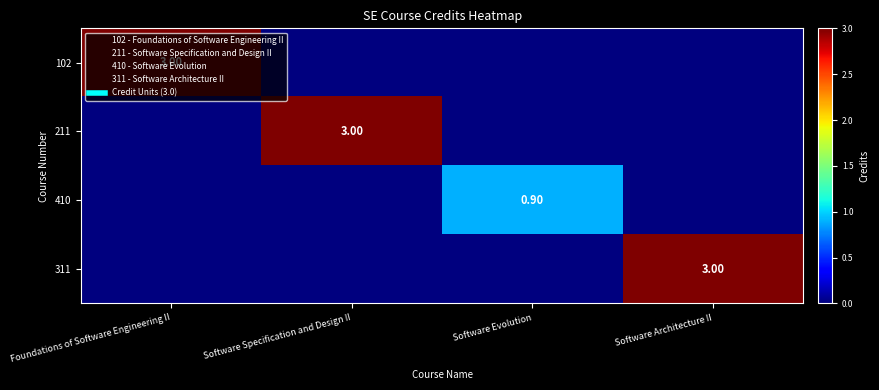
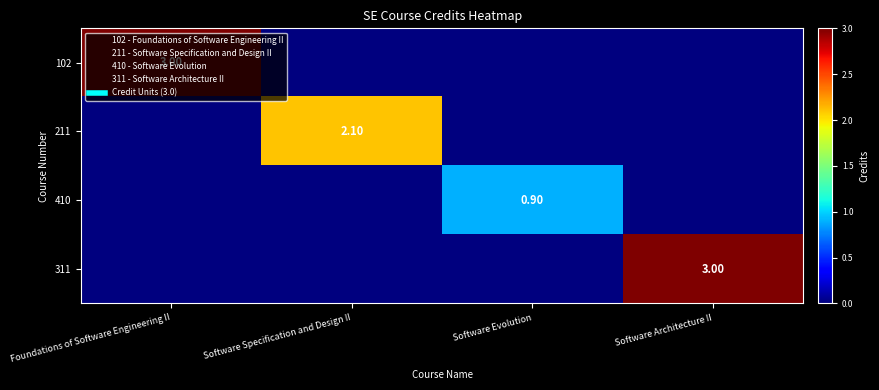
211, Software Specification and Design II: 3.00 -> 2.10
